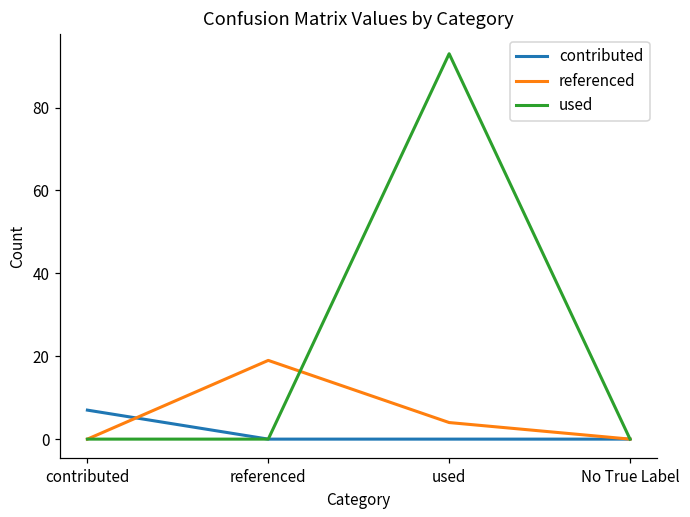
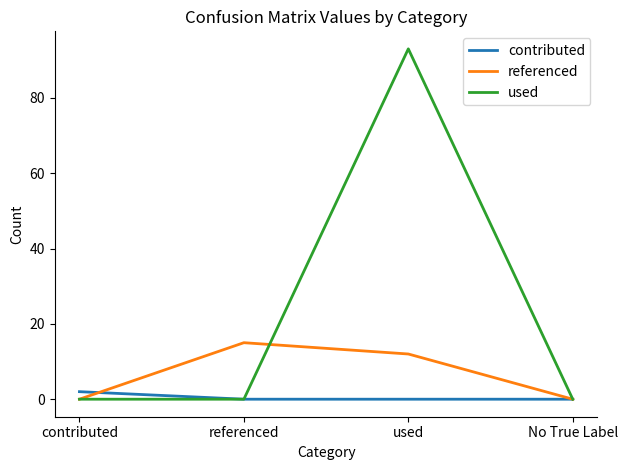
contributed, contributed: 7 -> 2
referenced, referenced: 19 -> 15
referenced, used: 4 -> 12
